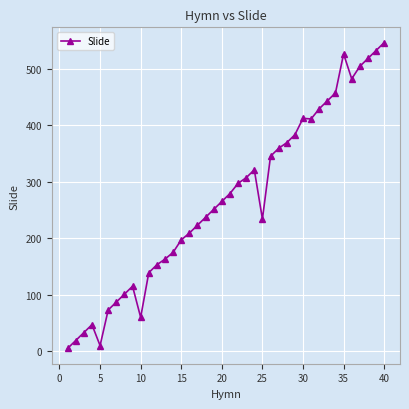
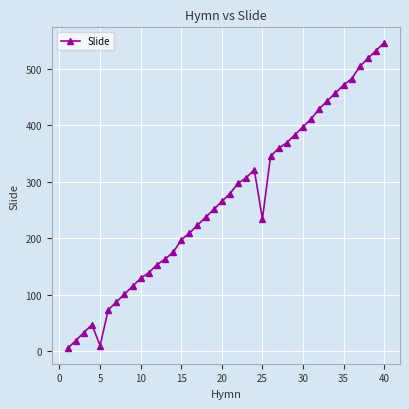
10: 60 -> 130
30: 410 -> 400
35: 530 -> 470
